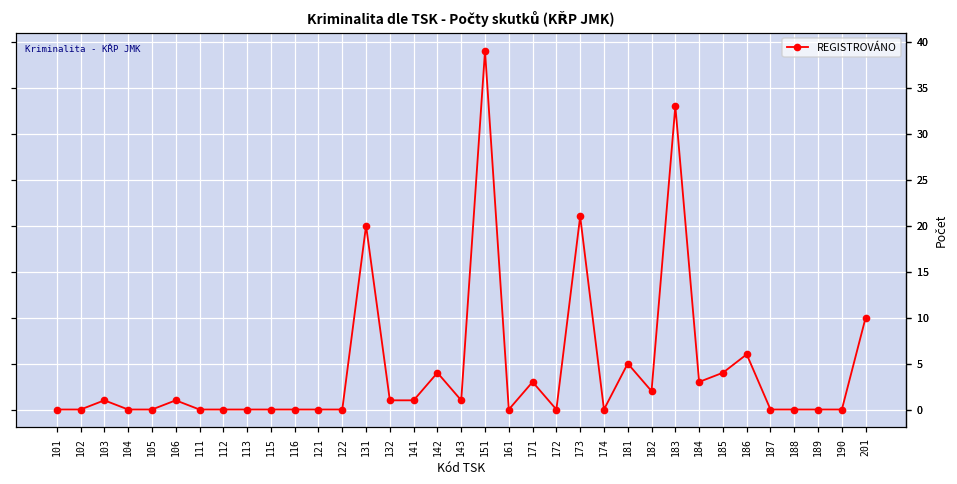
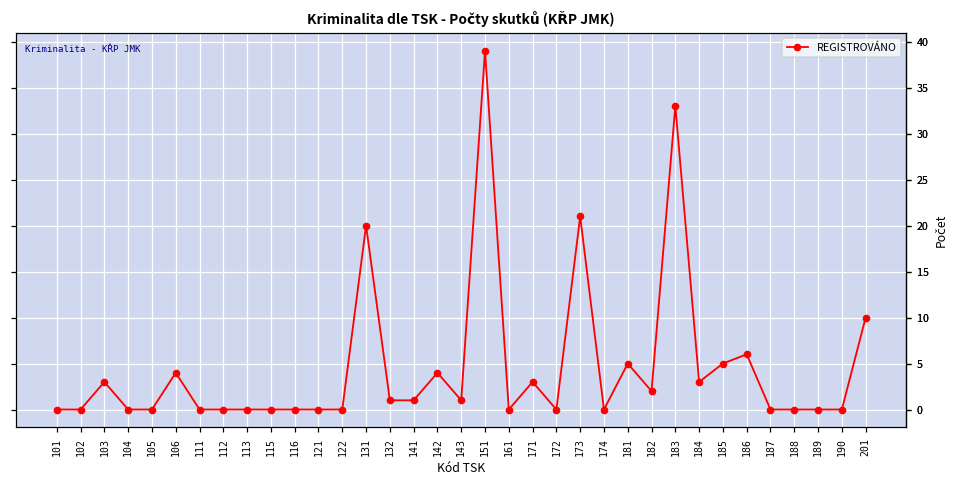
103: 1 -> 3
106: 1 -> 4
185: 4 -> 5
